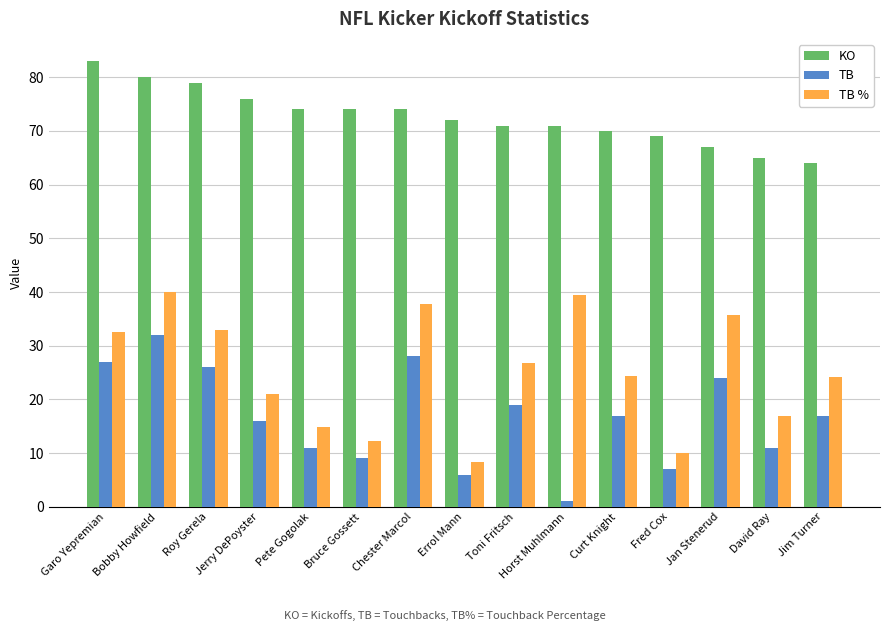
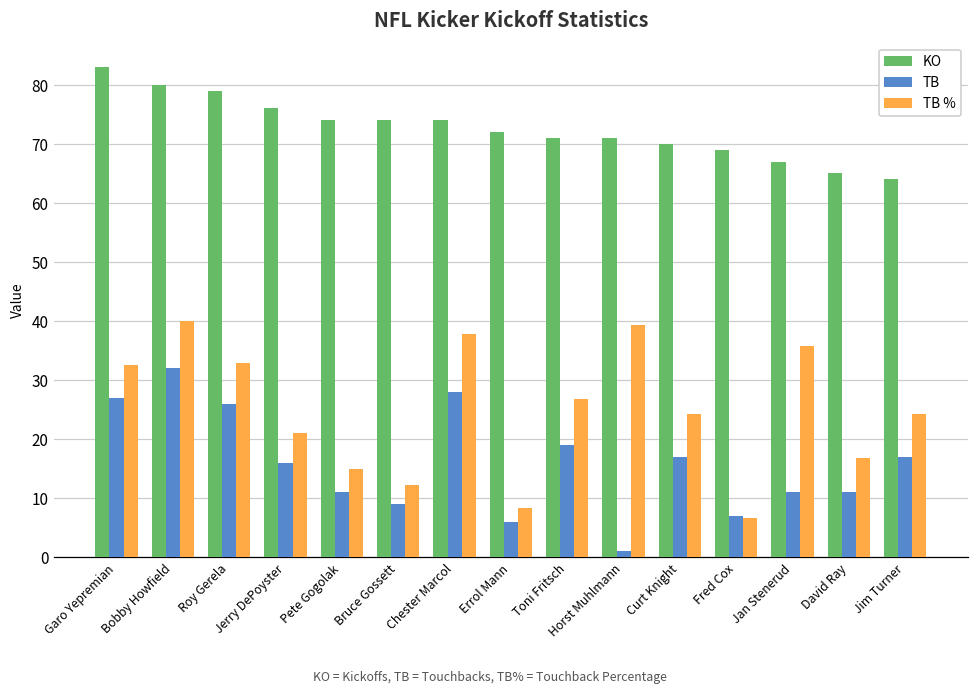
TB %, Fred Cox: 10 -> 7
TB, Jan Stenerud: 24 -> 11
